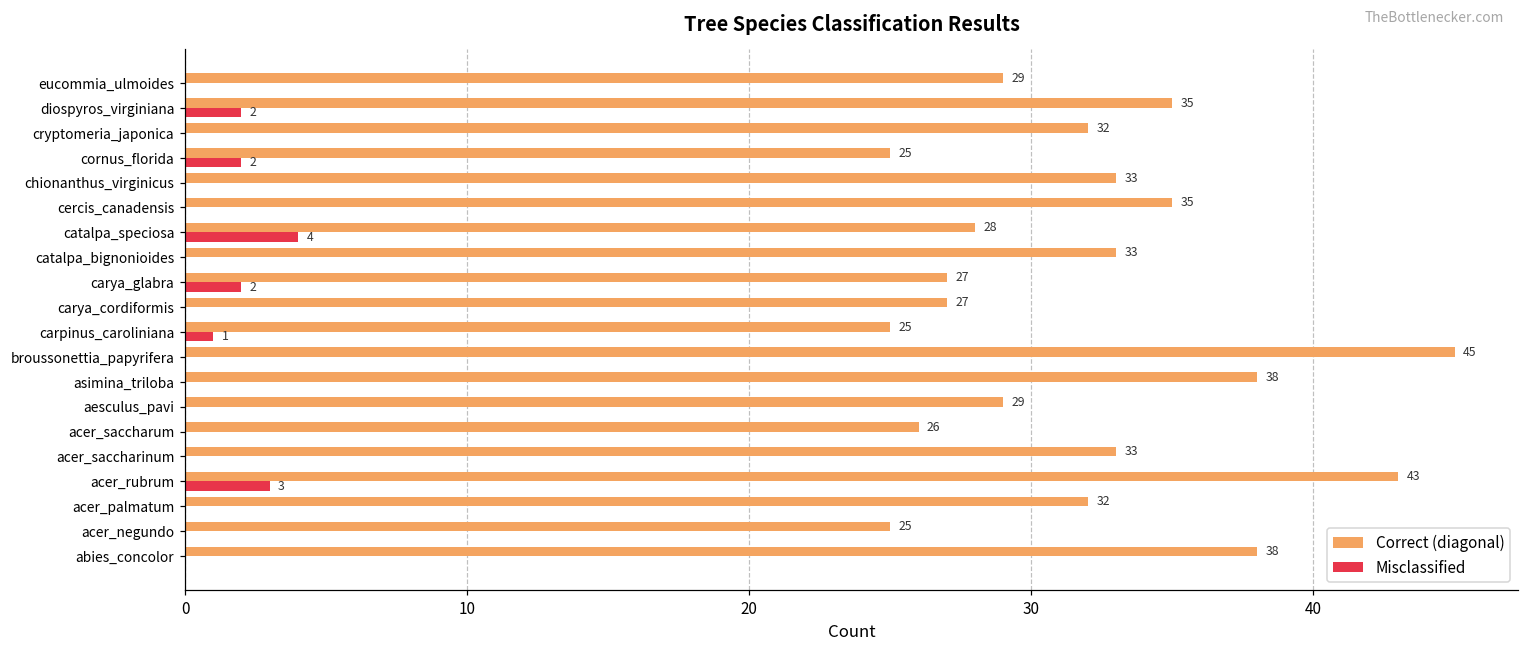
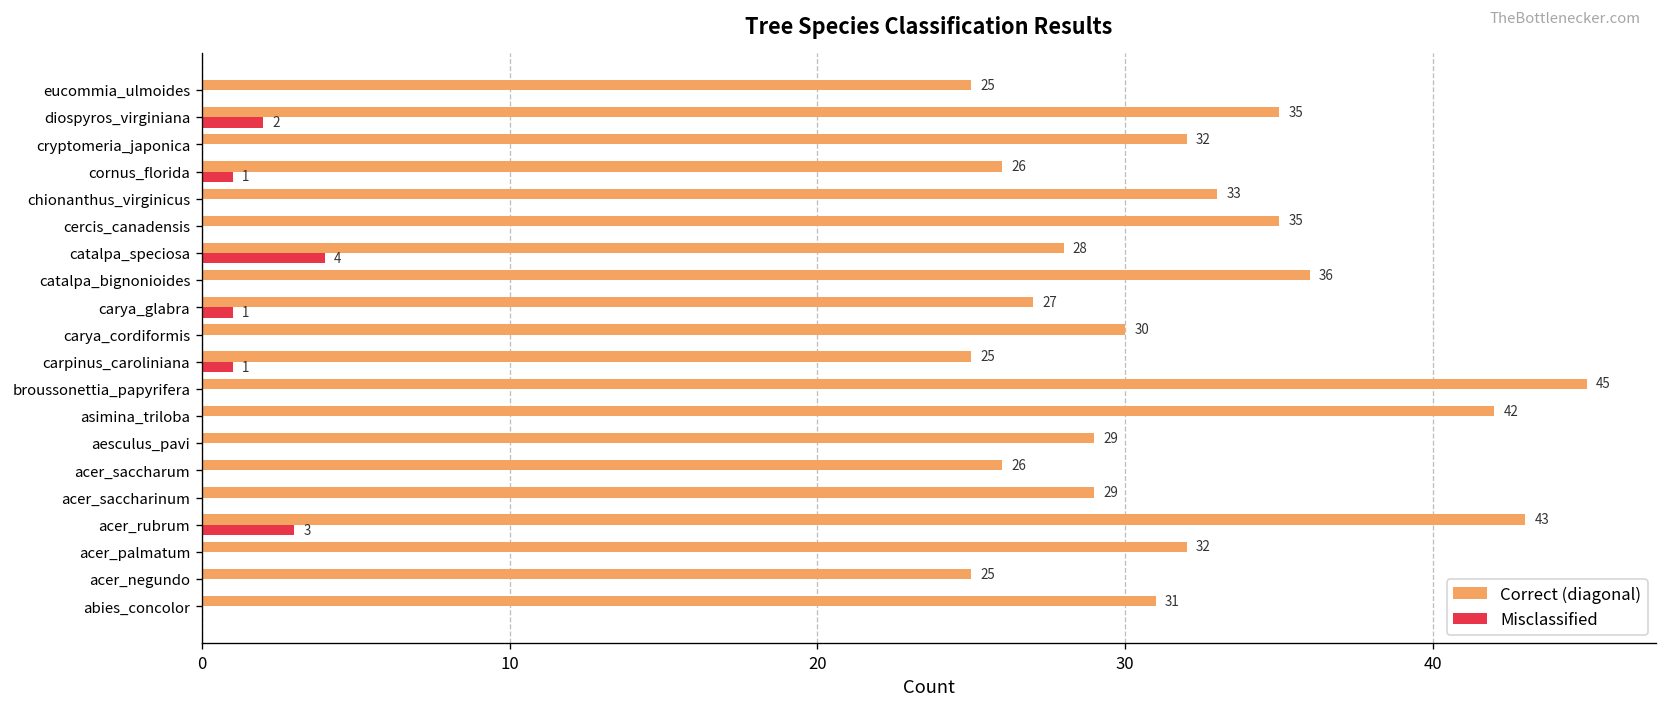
Correct (diagonal), eucommia_ulmoides: 29 -> 25
Correct (diagonal), cornus_florida: 25 -> 26
Misclassified, cornus_florida: 2 -> 1
Correct (diagonal), catalpa_bignonioides: 33 -> 36
Misclassified, carya_glabra: 2 -> 1
Correct (diagonal), carya_cordiformis: 27 -> 30
Correct (diagonal), asimina_triloba: 38 -> 42
Correct (diagonal), acer_saccharinum: 33 -> 29
Correct (diagonal), abies_concolor: 38 -> 31
